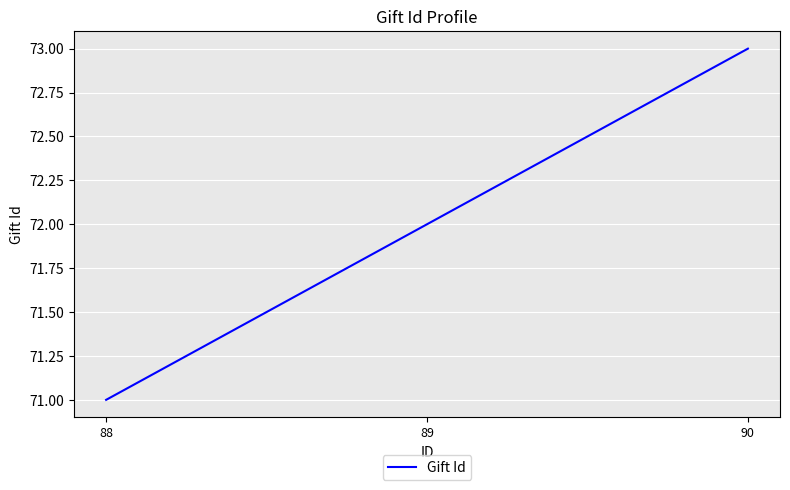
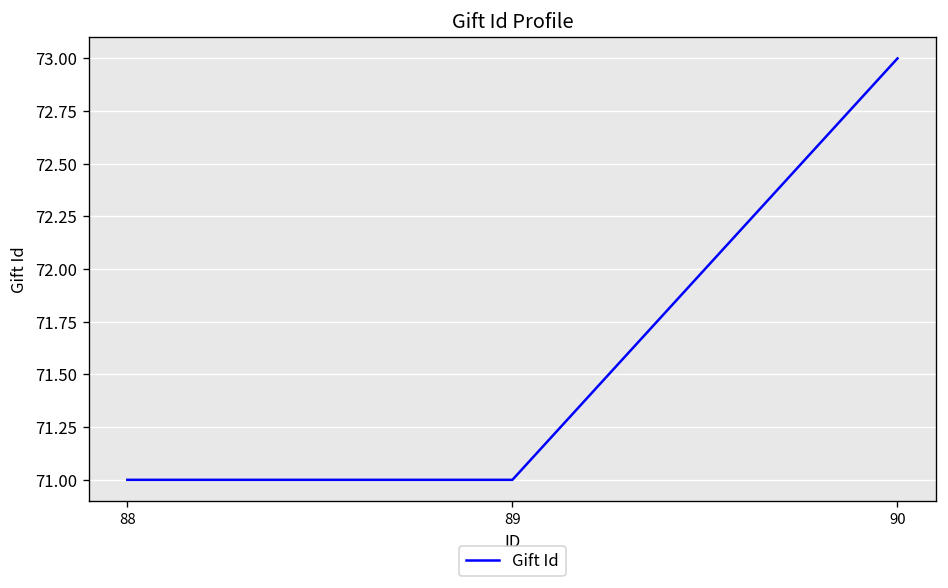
89: 72 -> 71
